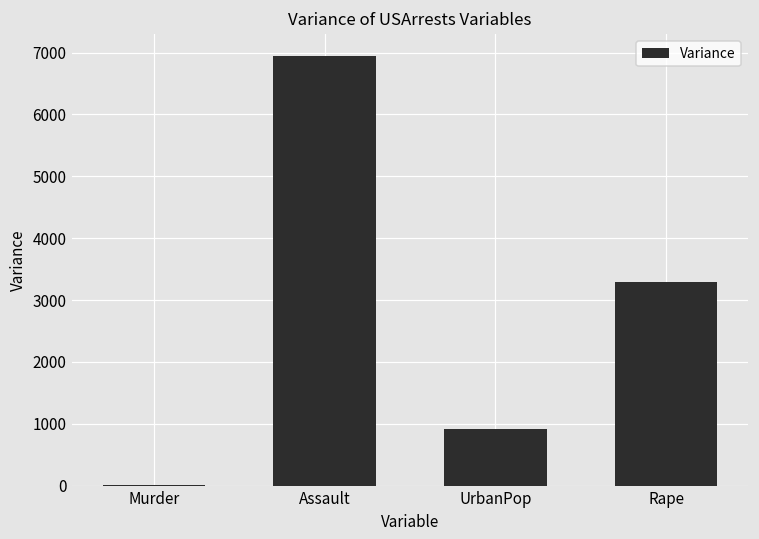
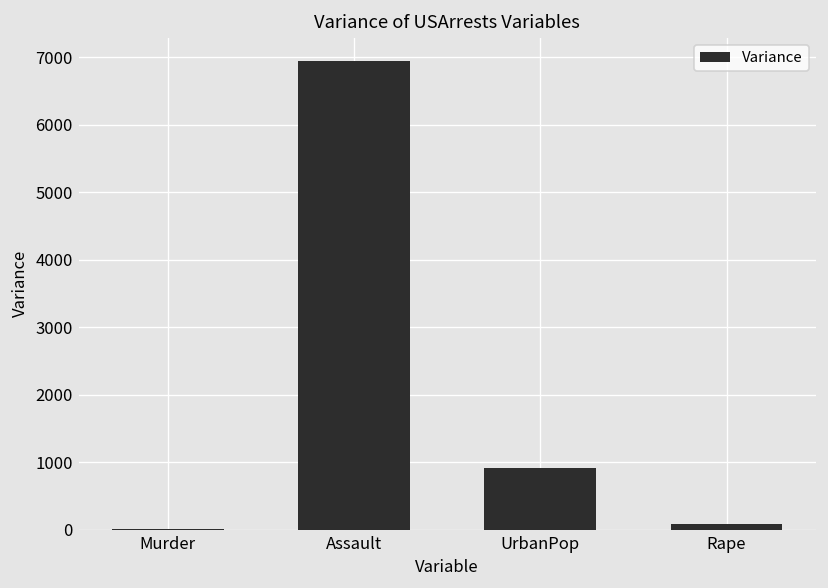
Rape: 3300 -> 100
